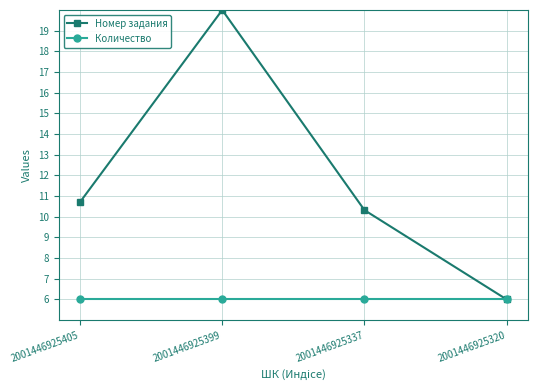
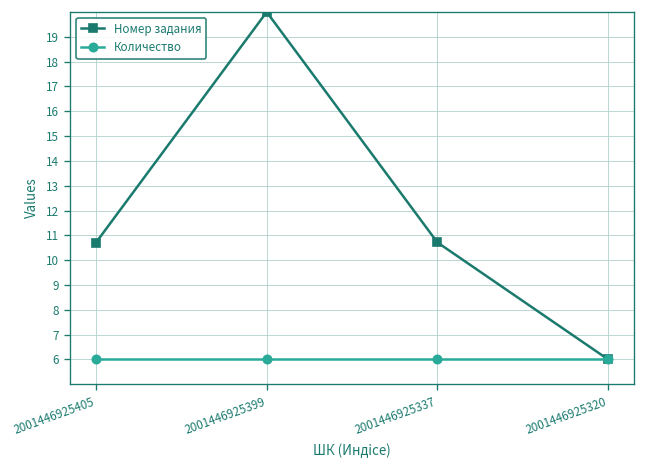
Номер задания, 2001446925337: 10.3 -> 10.7
